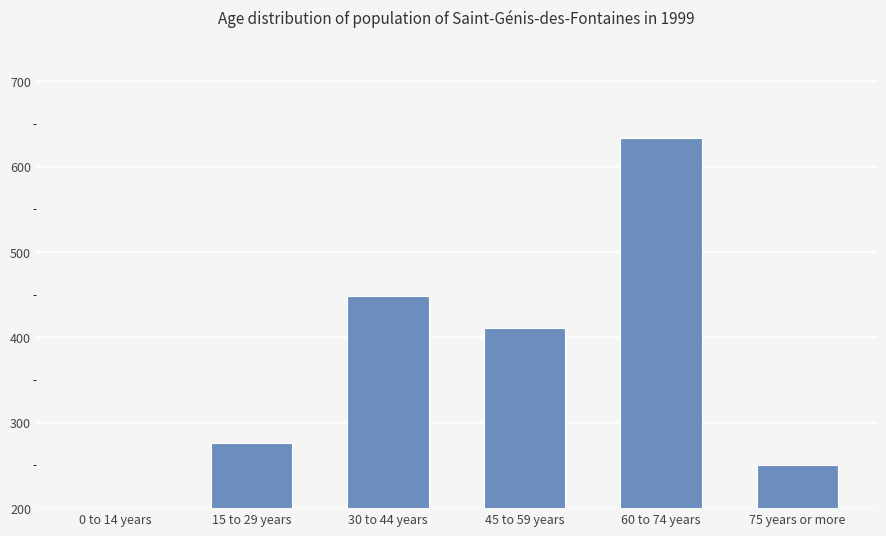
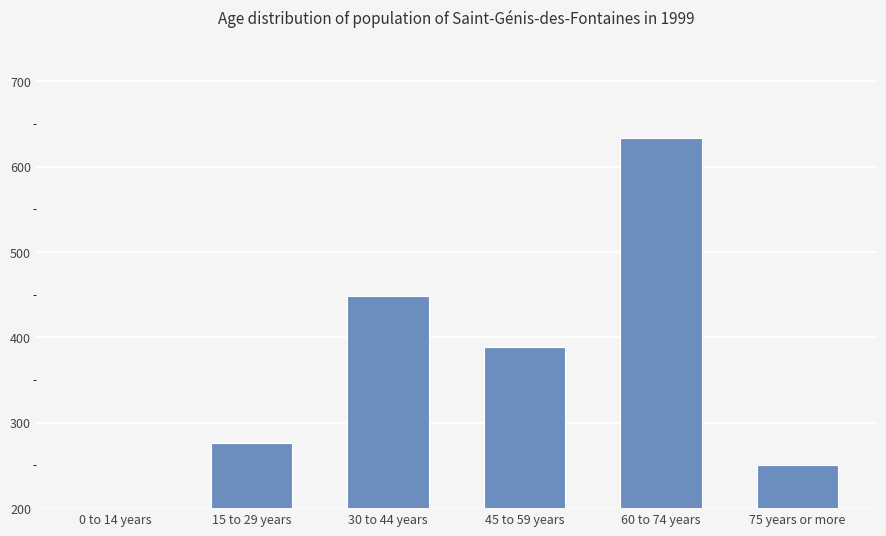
45 to 59 years: 410 -> 390
